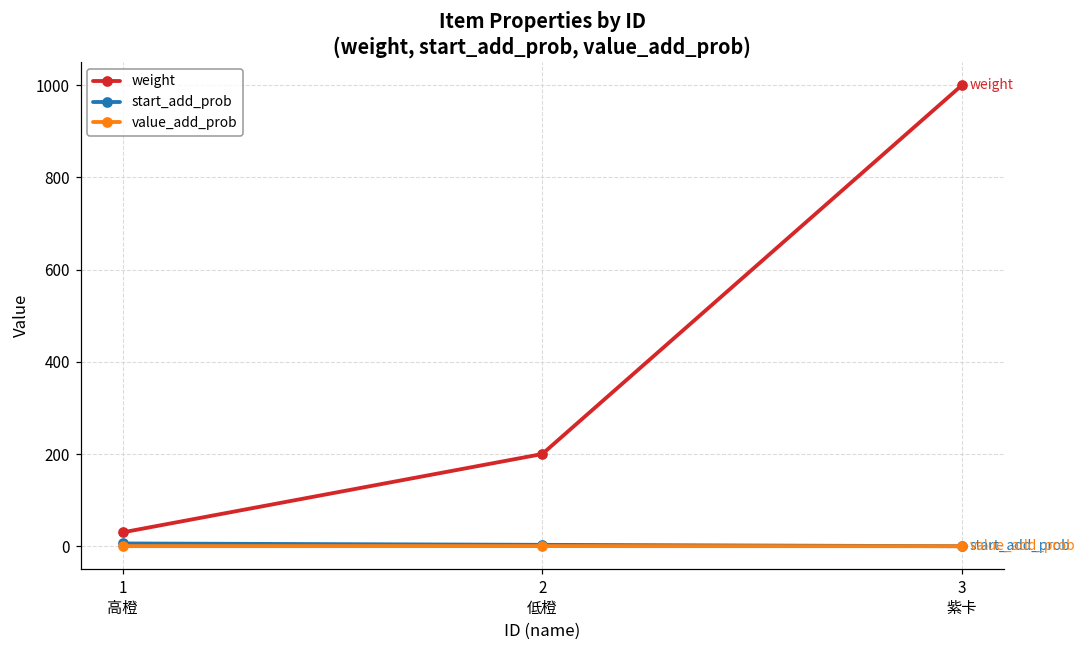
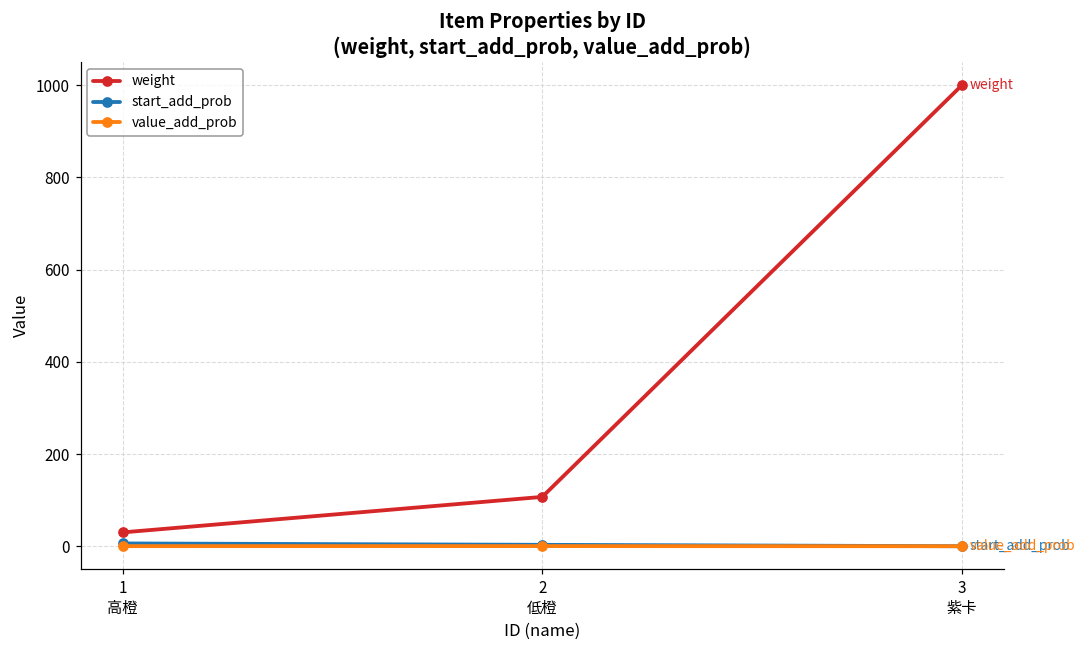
weight, 2 低橙: 200 -> 110
